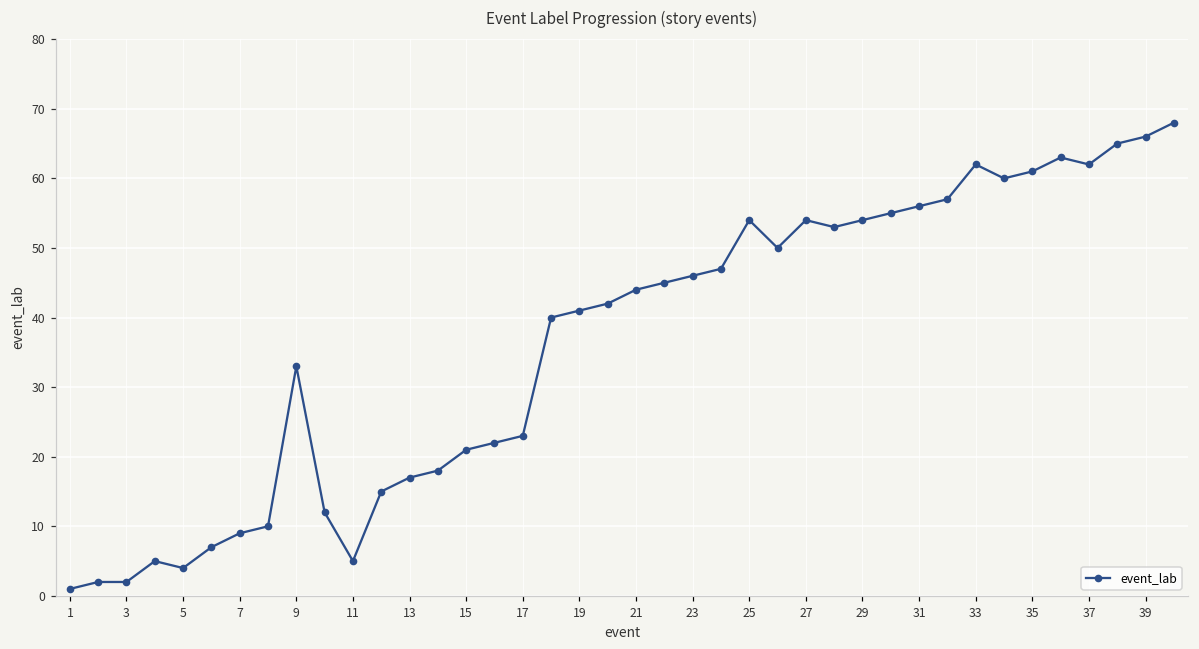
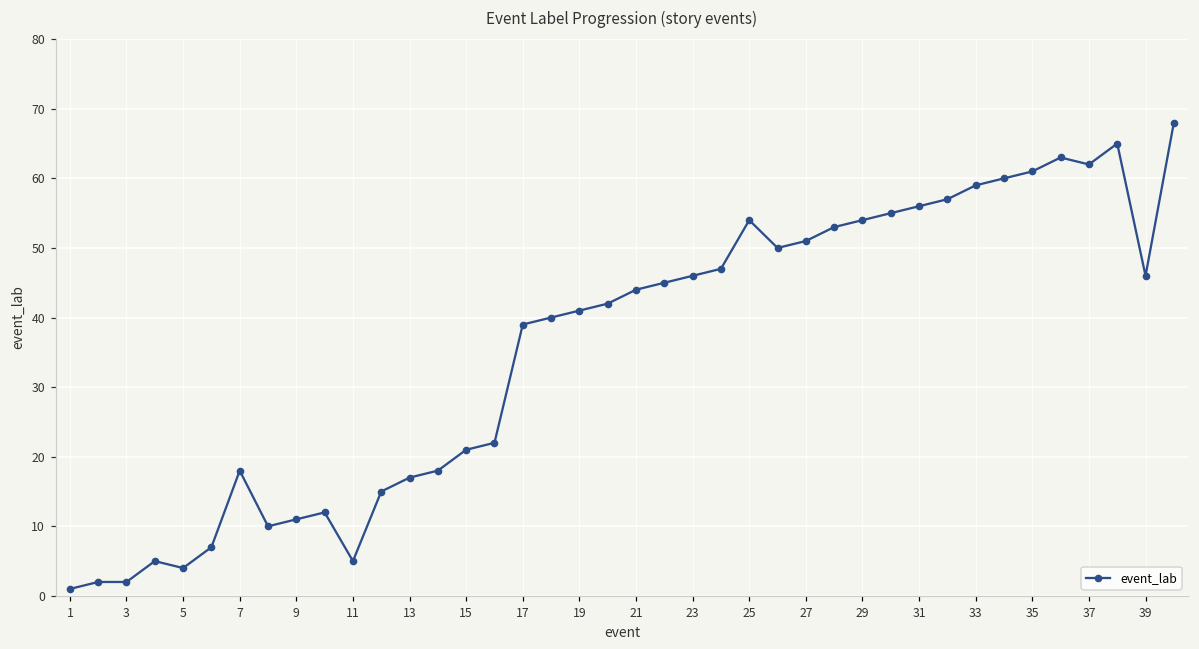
7: 9 -> 18
9: 33 -> 11
17: 23 -> 39
27: 54 -> 51
33: 62 -> 59
39: 66 -> 46
